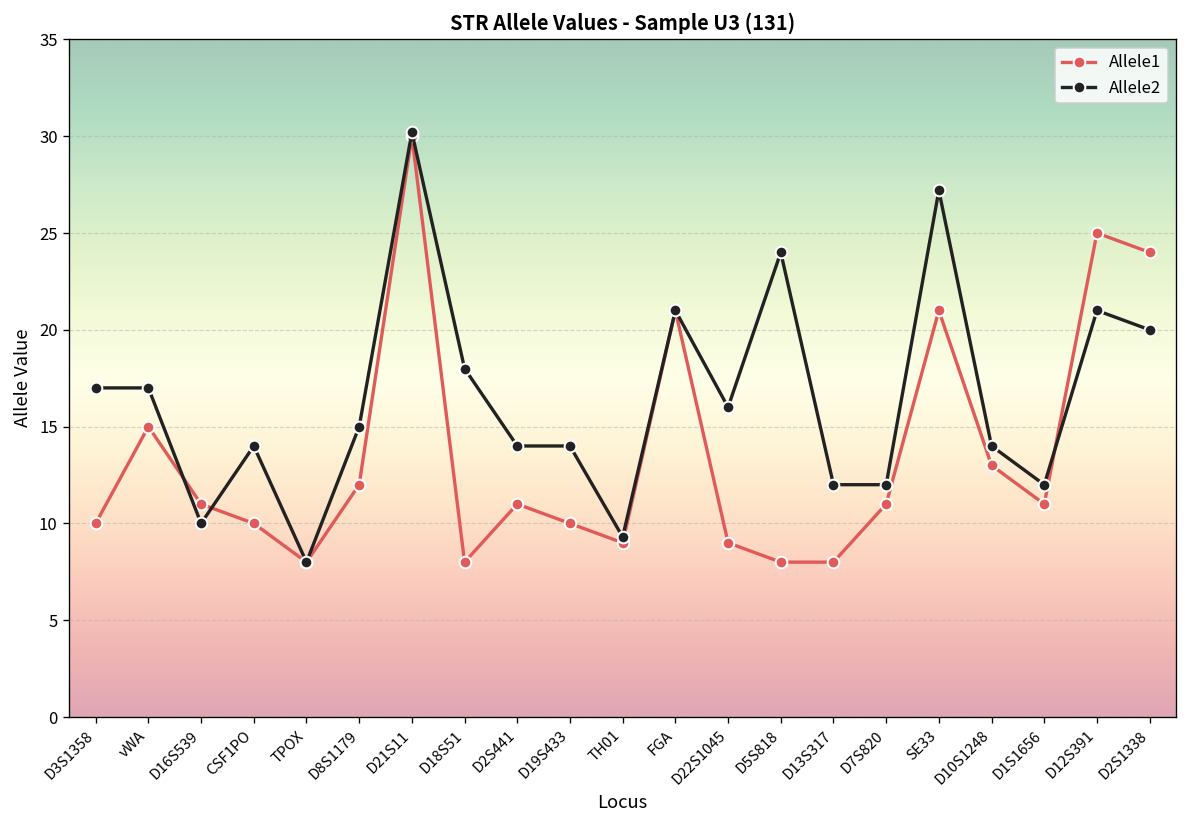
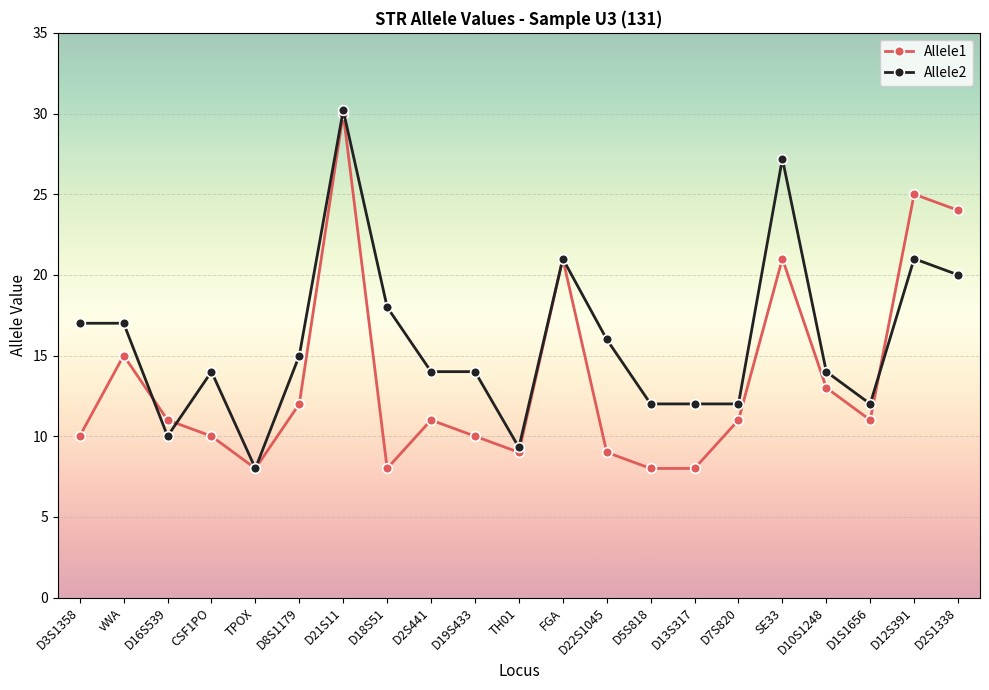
Allele2, D5S818: 24 -> 12
